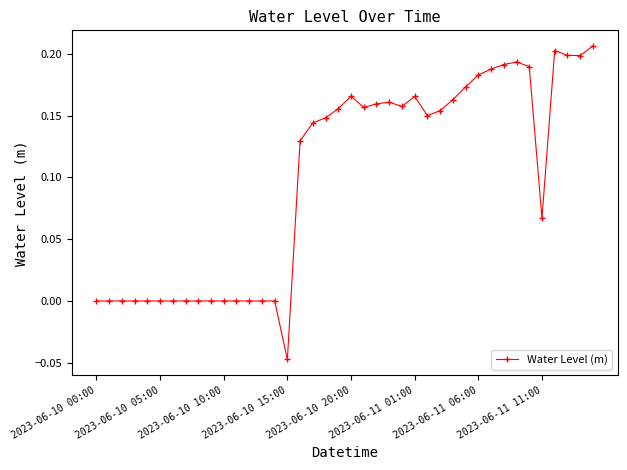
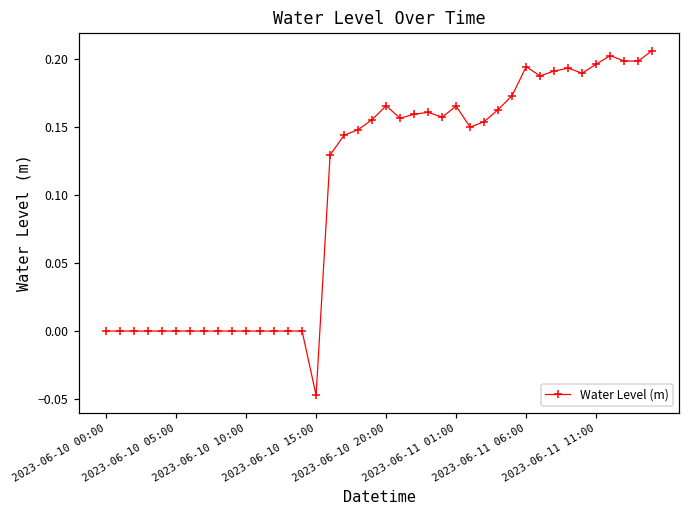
2023-06-11 06:00: 0.183 -> 0.194
2023-06-11 11:00: 0.067 -> 0.196
